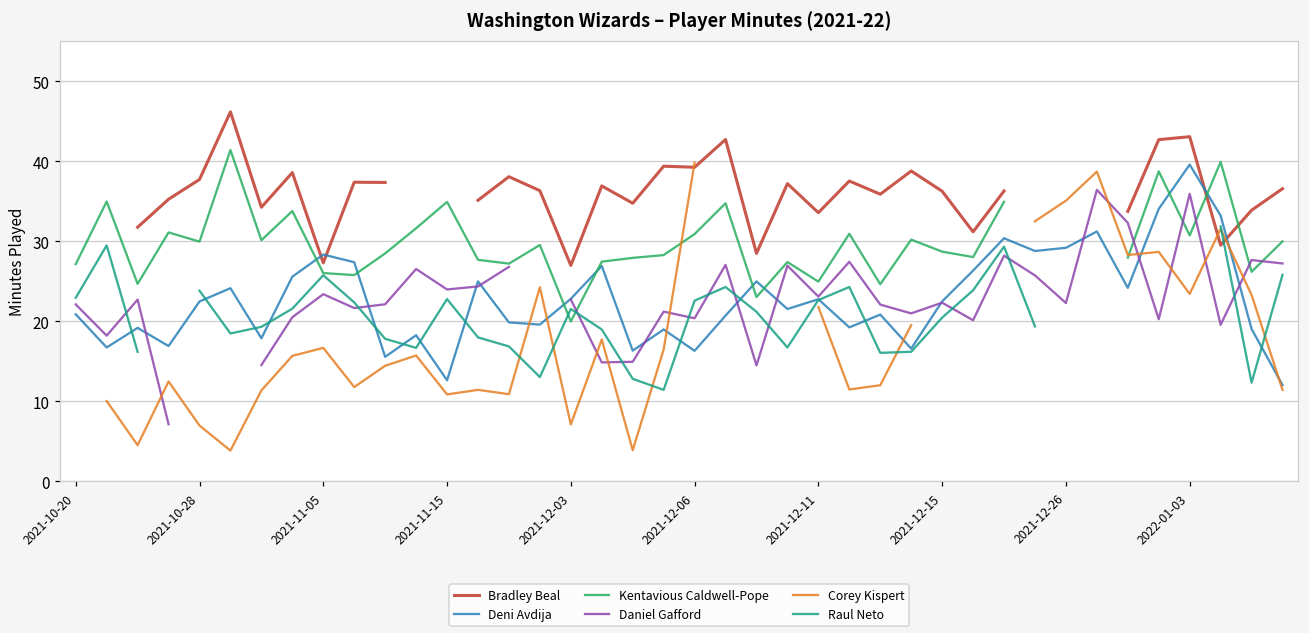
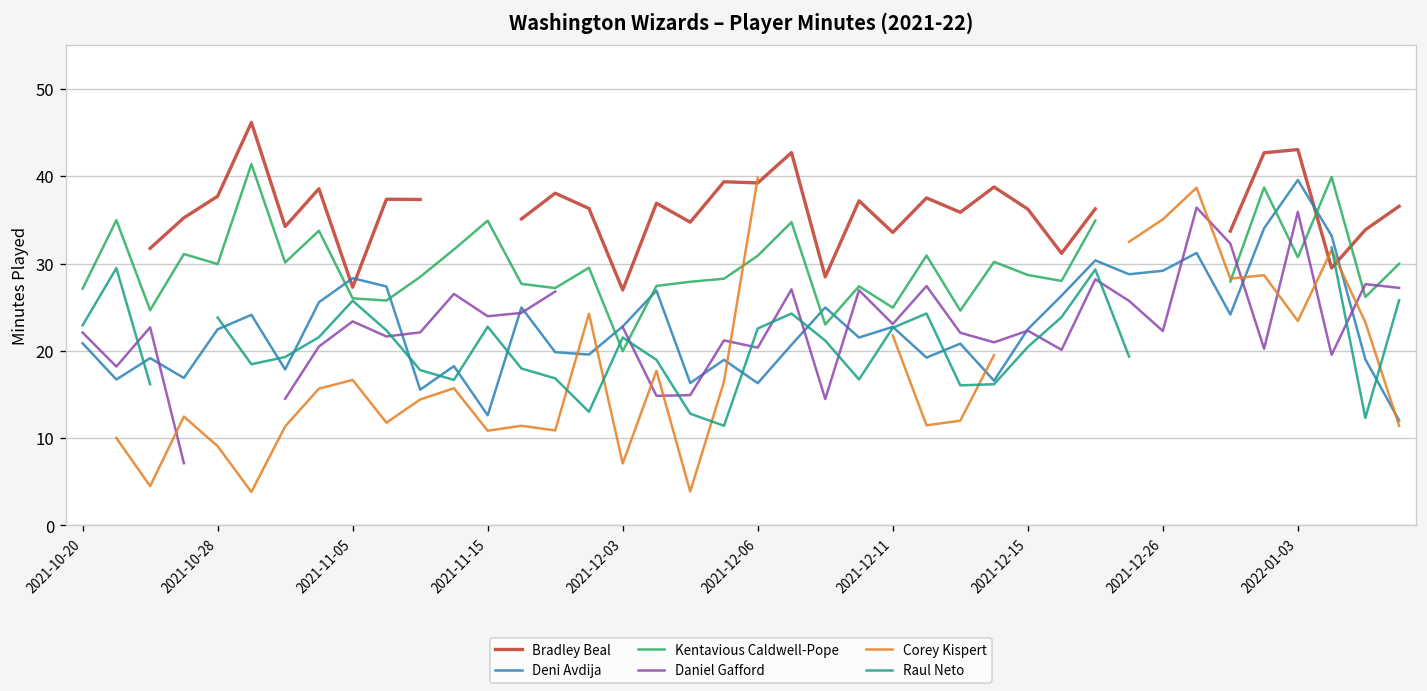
Corey Kispert, 2021-10-28: 7 -> 9
